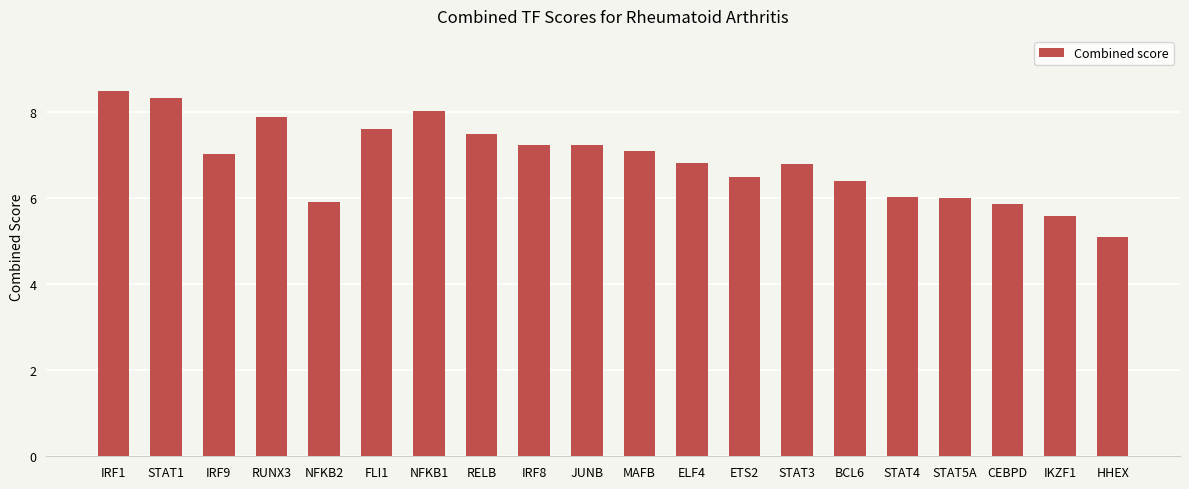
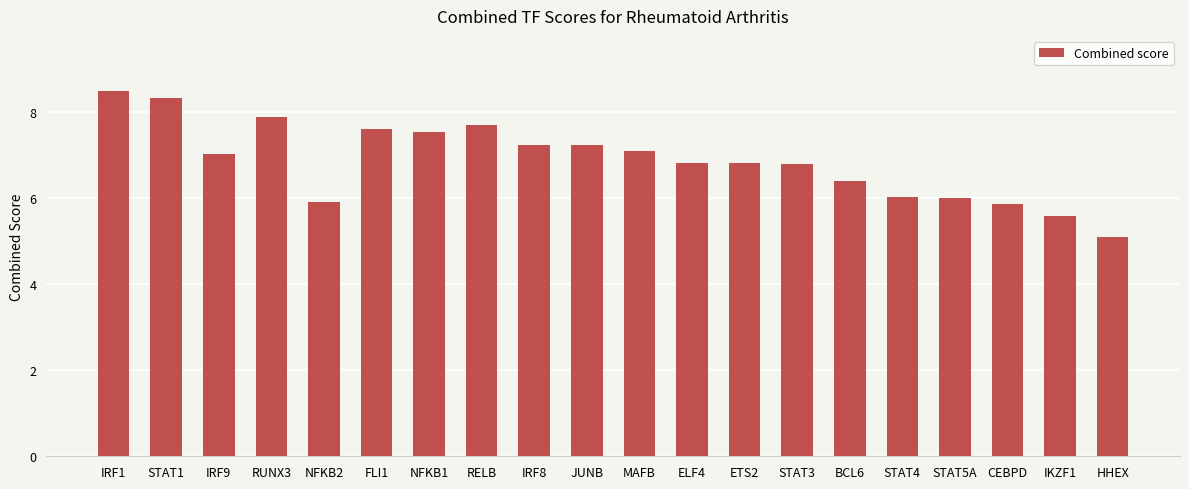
NFKB1: 8.0 -> 7.5
RELB: 7.5 -> 7.7
ETS2: 6.5 -> 6.8
